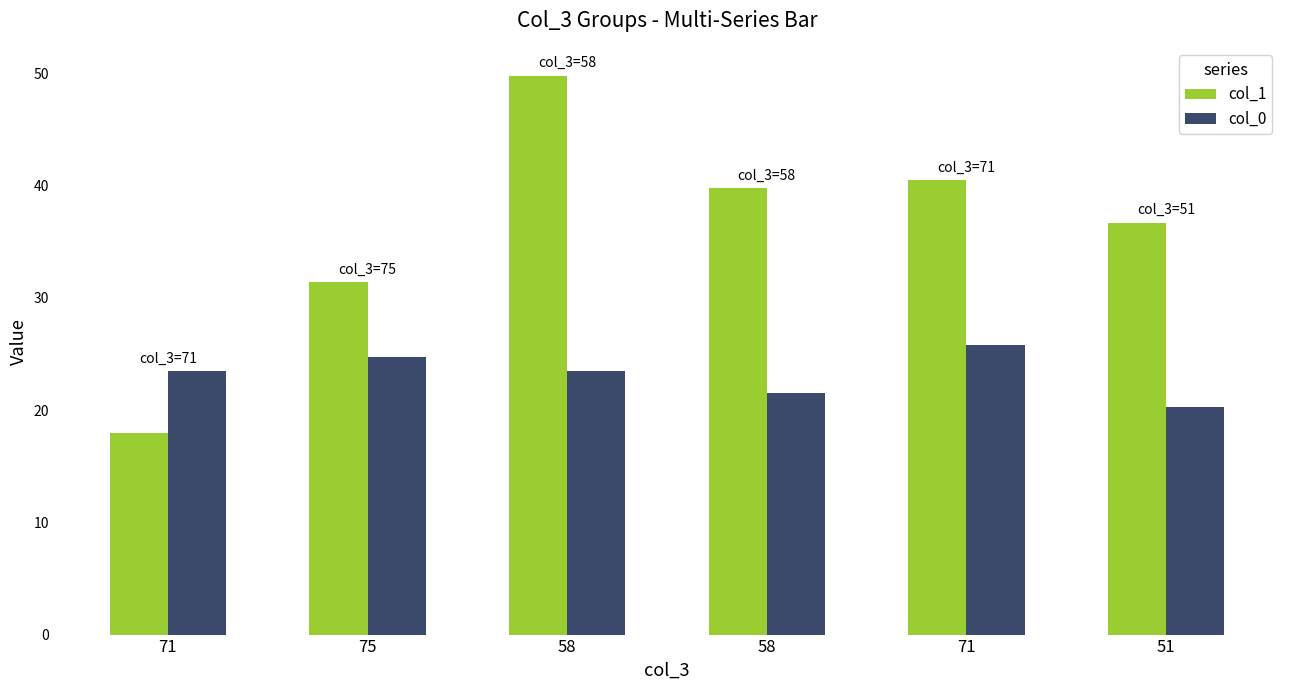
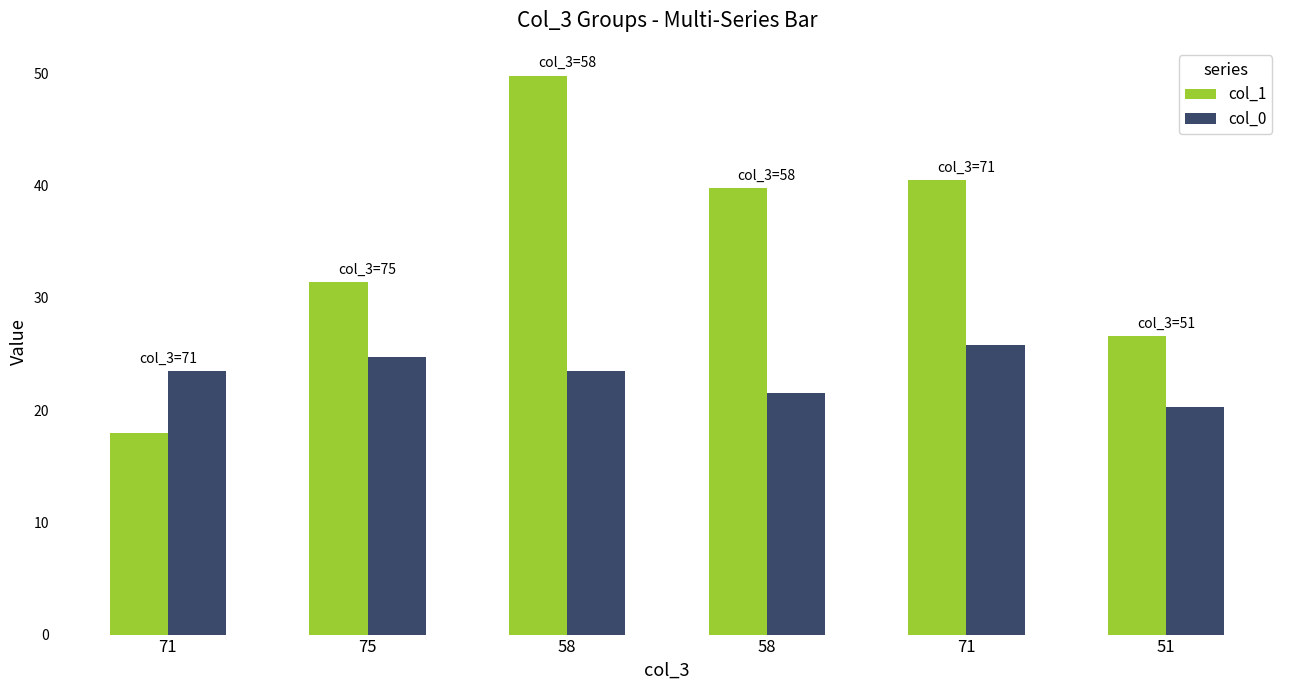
col_1, 51: 36.7 -> 26.6
